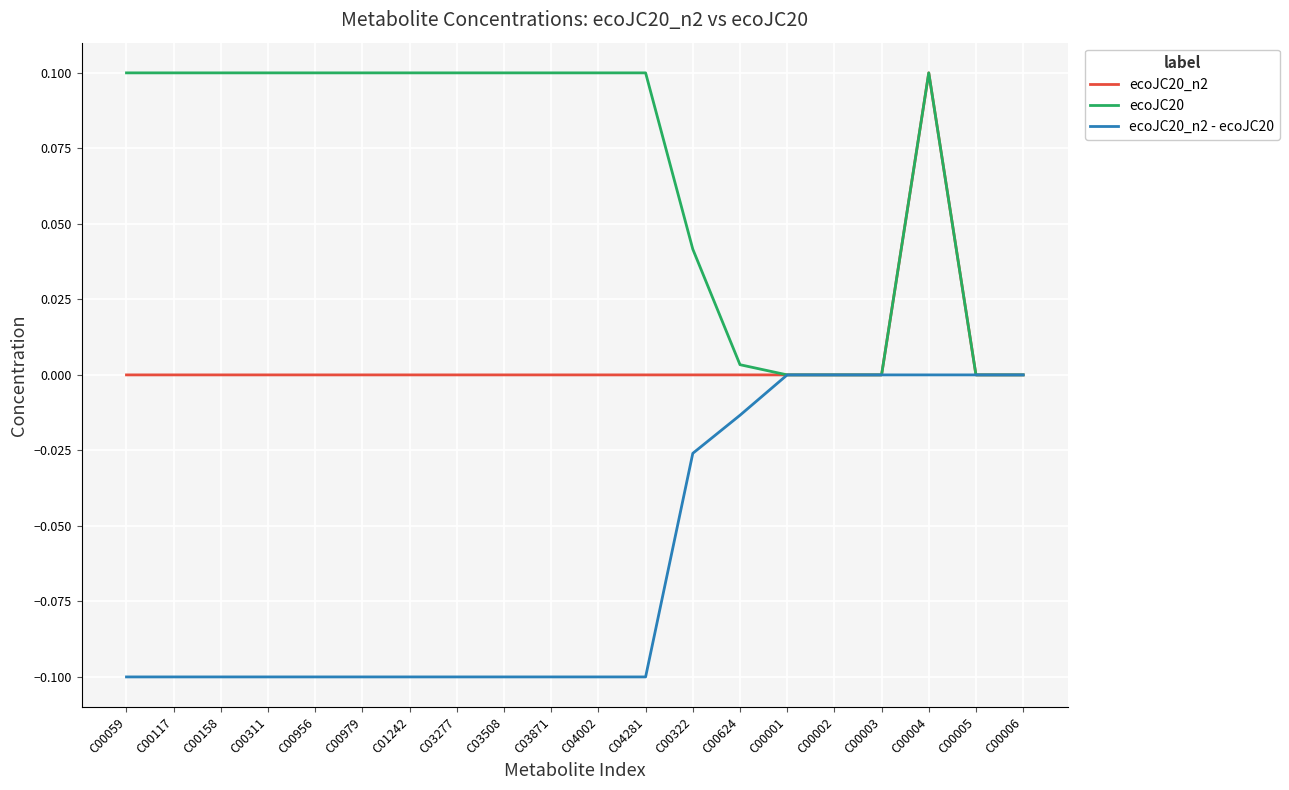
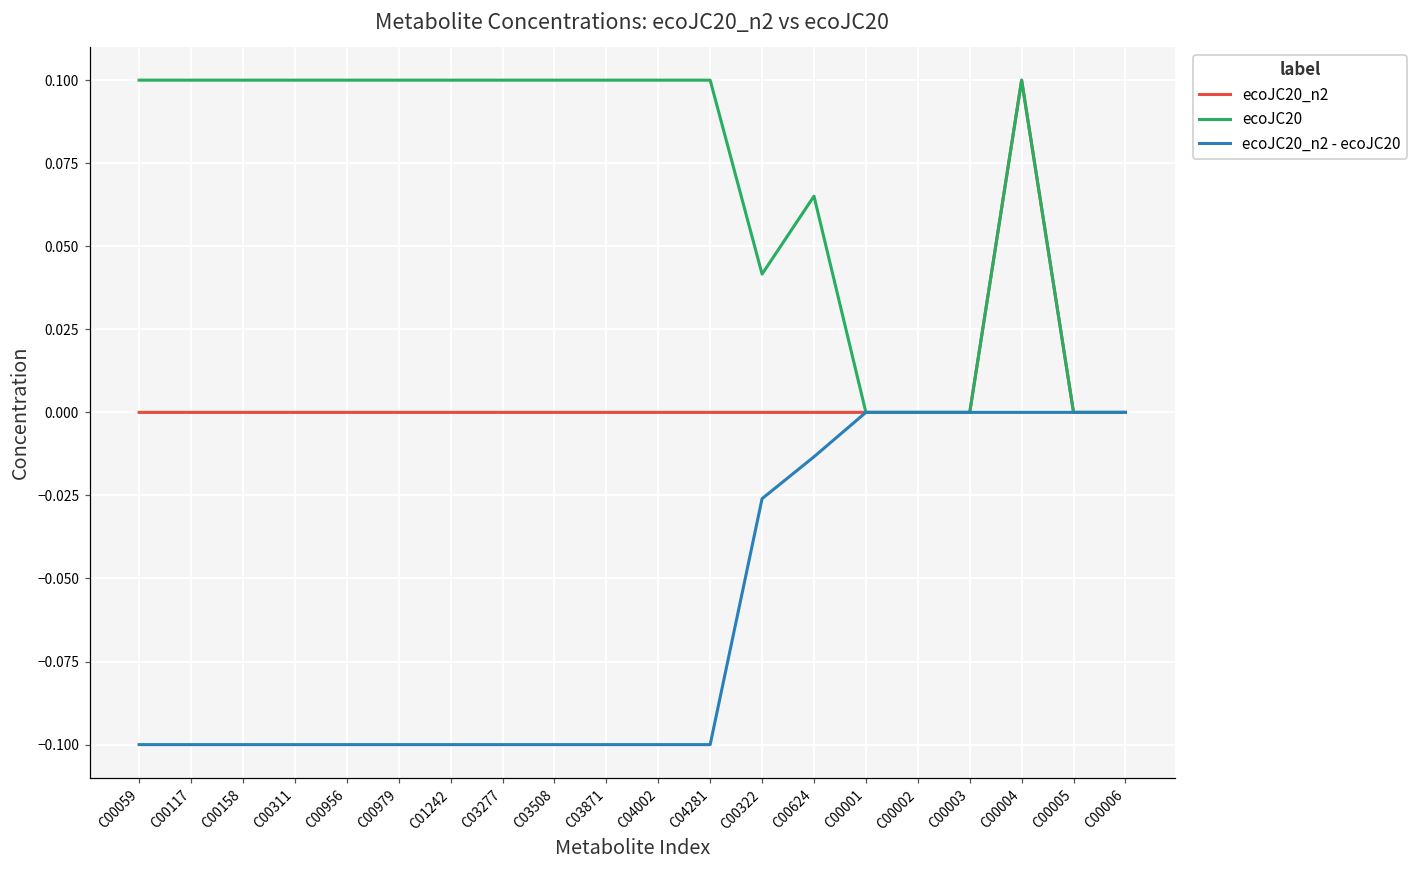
ecoJC20, C00624: 0.003 -> 0.065
